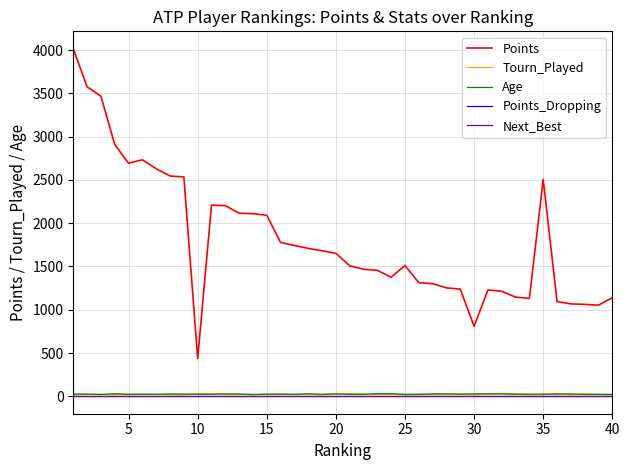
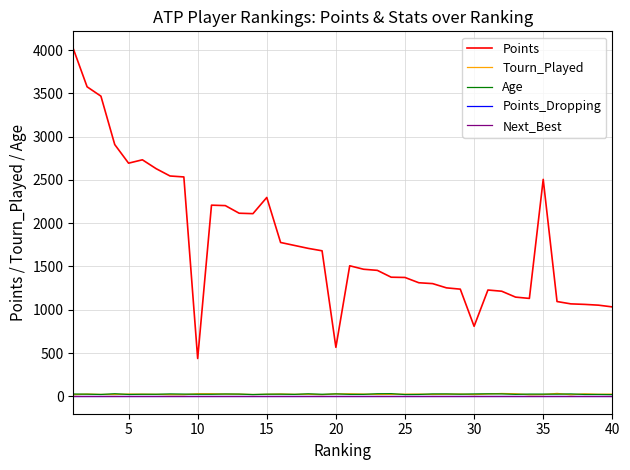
Points, 15: 2100 -> 2300
Points, 20: 1700 -> 600
Points, 25: 1500 -> 1400
Points, 40: 1100 -> 1000
